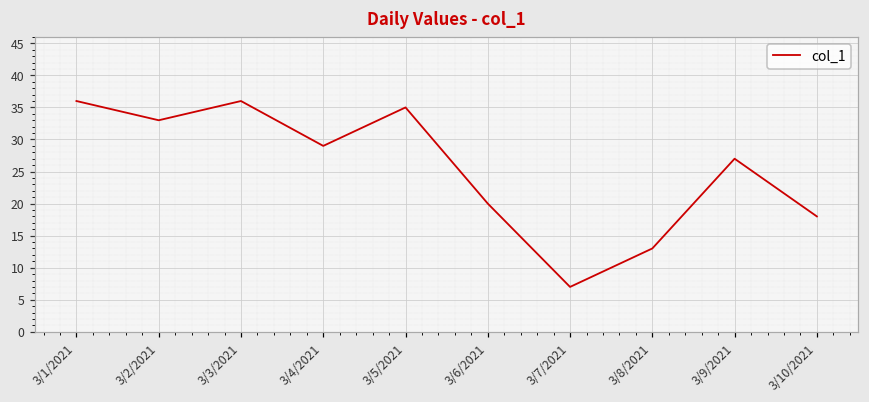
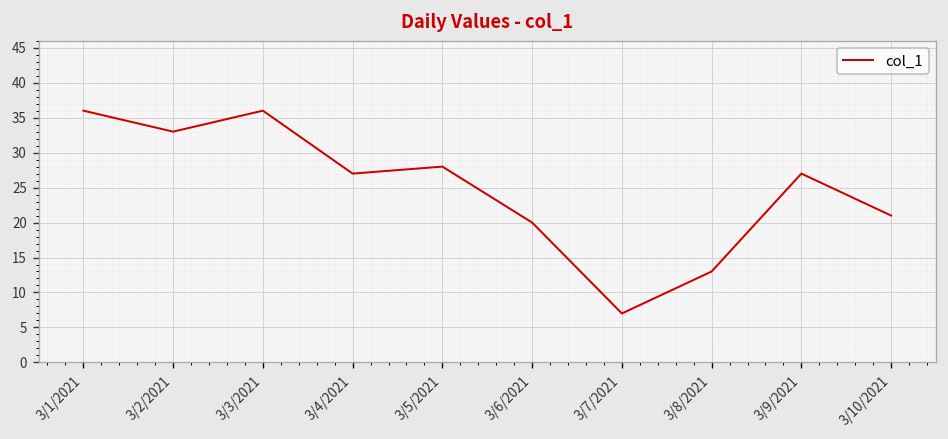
3/4/2021: 29 -> 27
3/5/2021: 35 -> 28
3/10/2021: 18 -> 21
